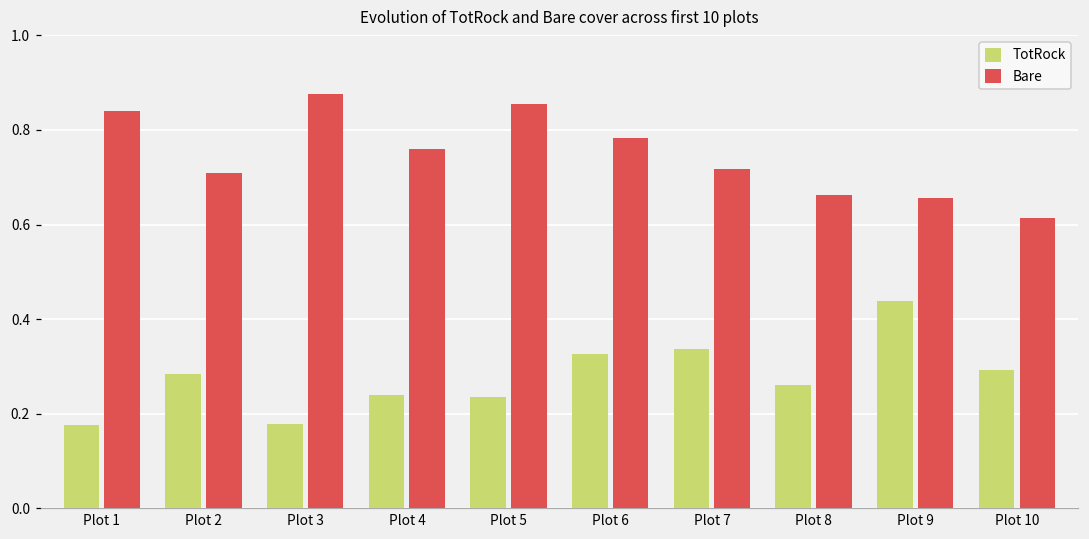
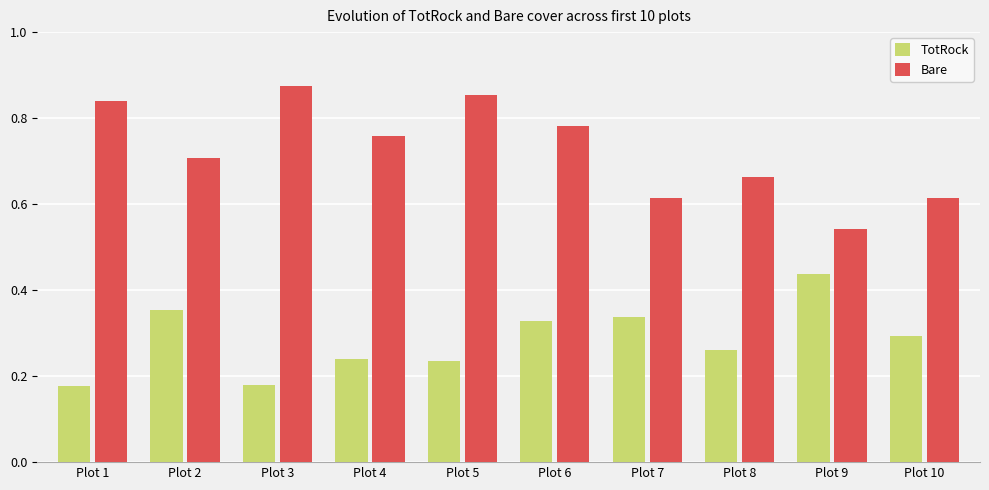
TotRock, Plot 2: 0.28 -> 0.35
Bare, Plot 7: 0.72 -> 0.61
Bare, Plot 9: 0.66 -> 0.54
